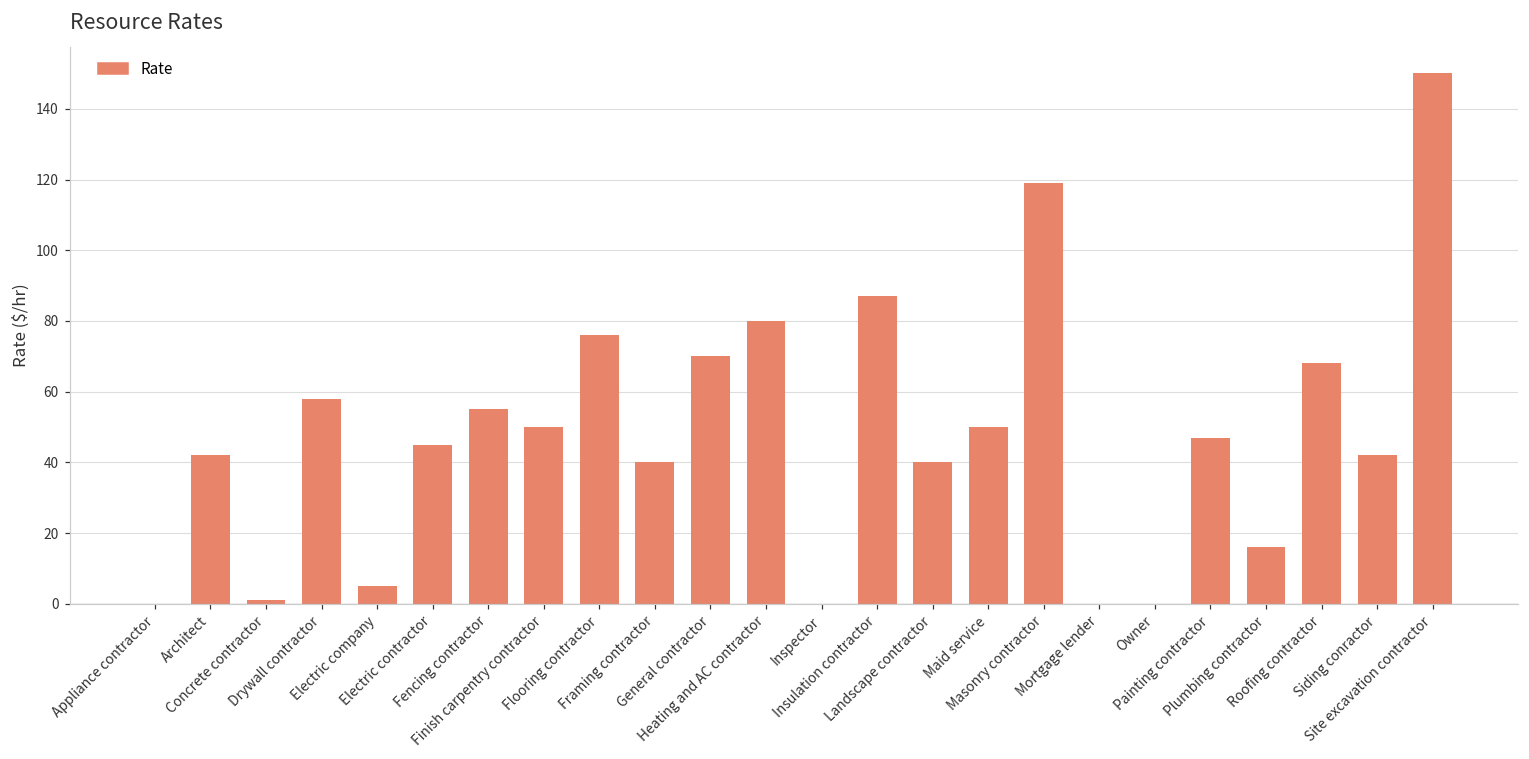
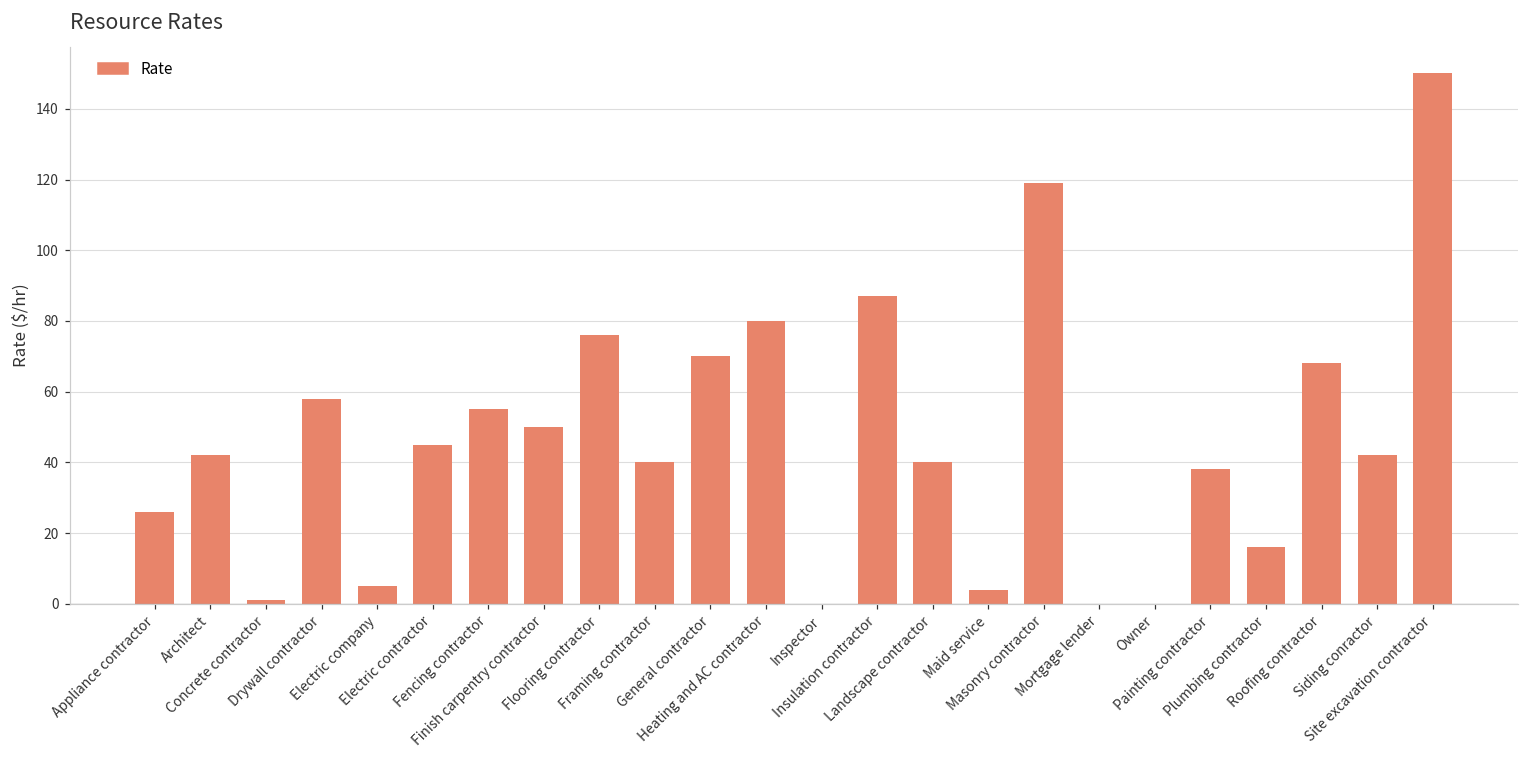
Appliance contractor: 0 -> 26
Maid service: 50 -> 4
Painting contractor: 47 -> 38
